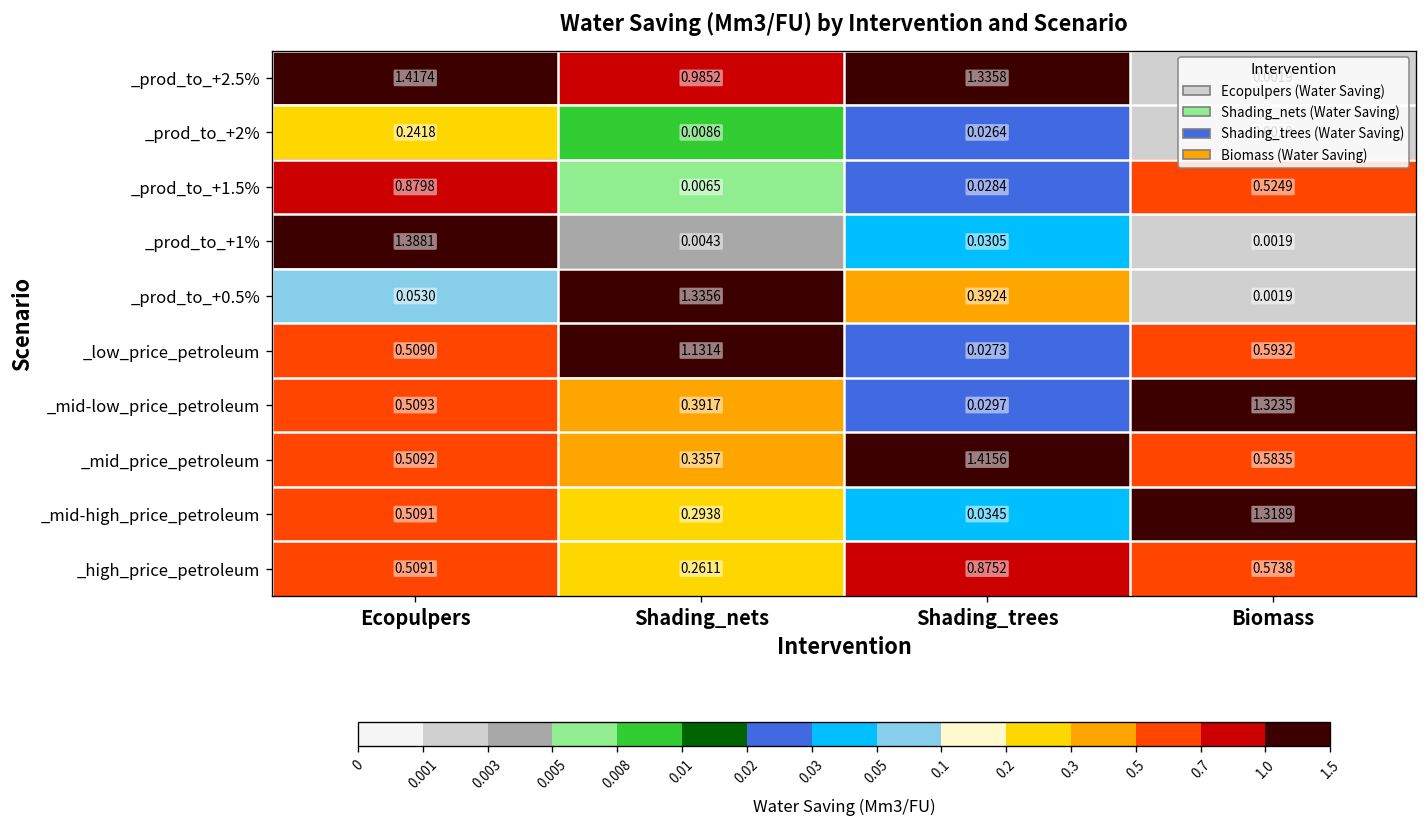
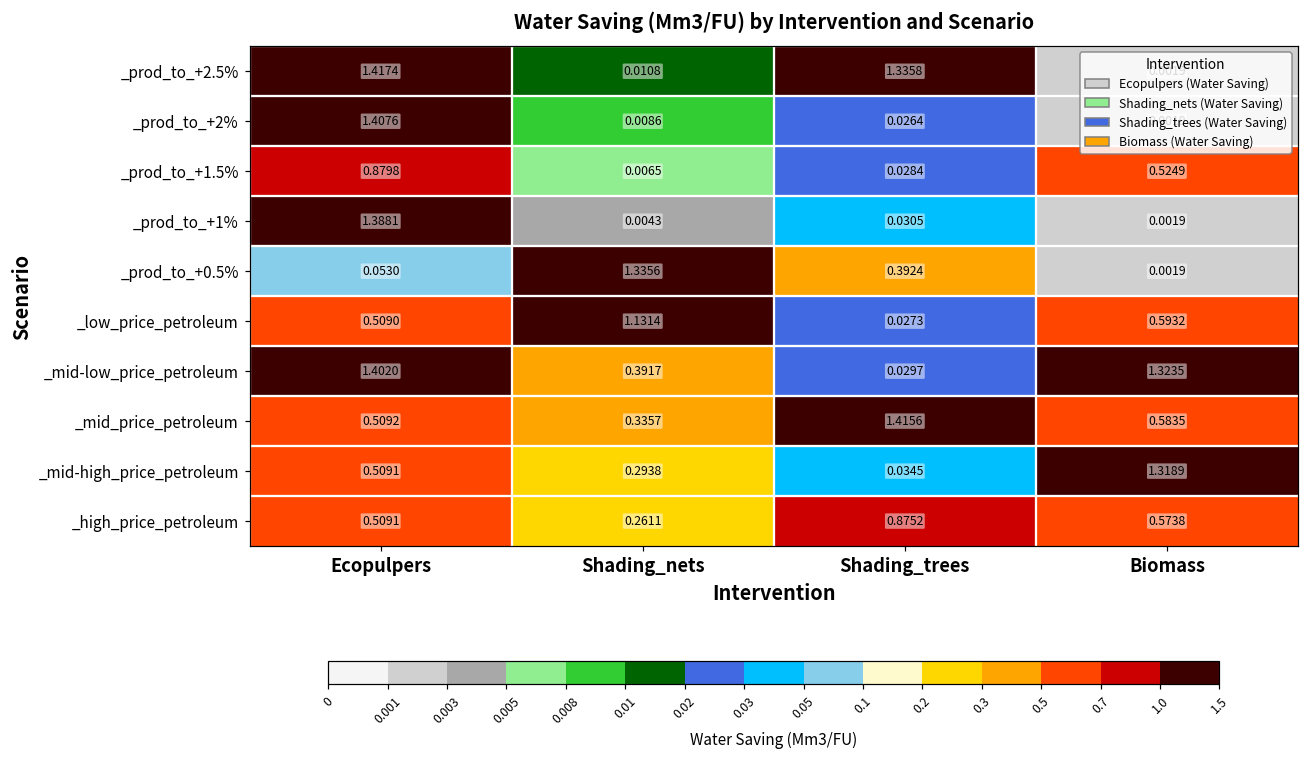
_prod_to_+2.5%, Shading_nets: 0.9852 -> 0.0108
_prod_to_+2%, Ecopulpers: 0.2418 -> 1.4076
_mid-low_price_petroleum, Ecopulpers: 0.5093 -> 1.4020
